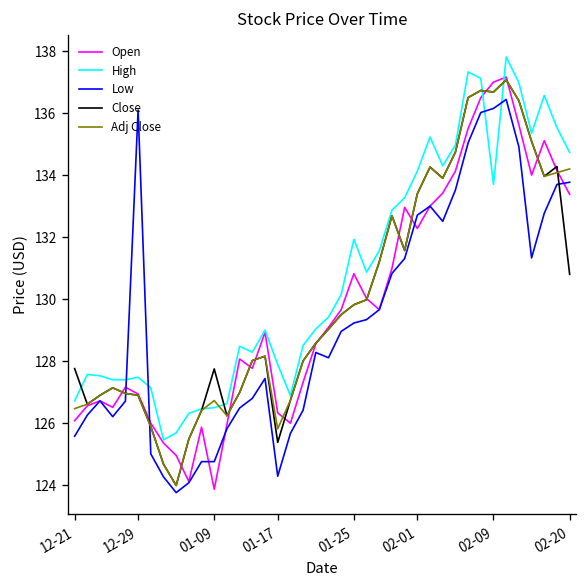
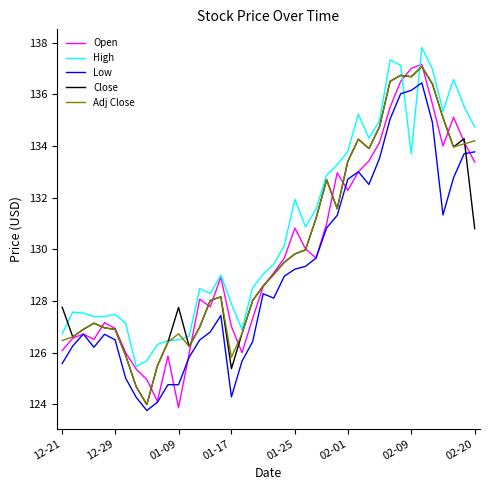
Low, 12-29: 136.1 -> 126.5
Open, 01-17: 126.3 -> 127.0
High, 02-01: 134.1 -> 133.8
